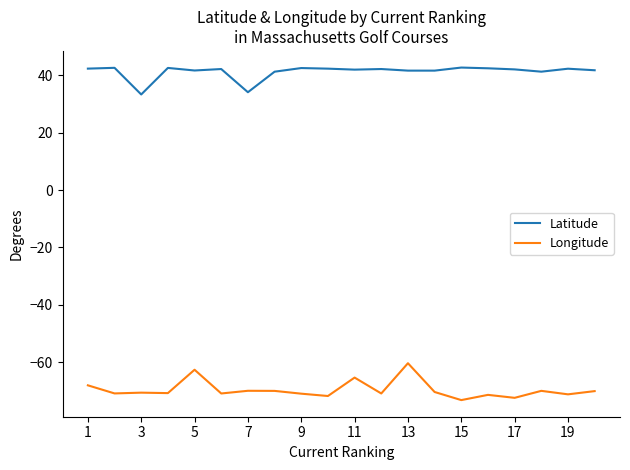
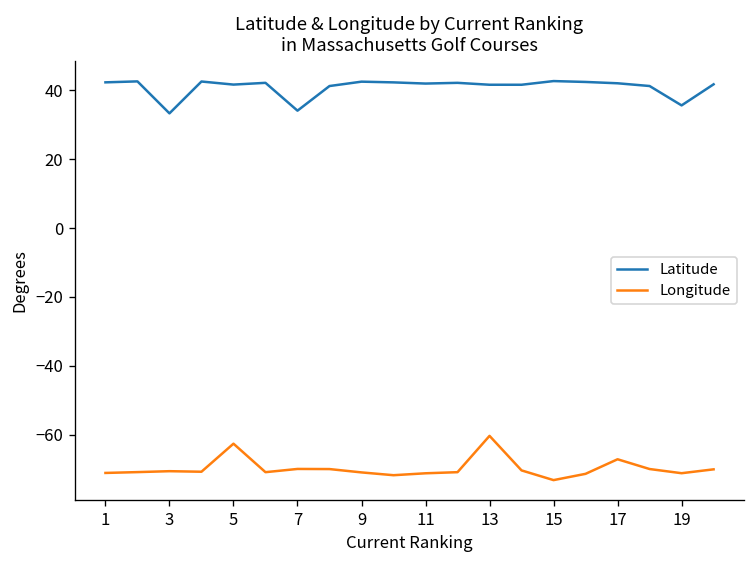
Longitude, 1: -68 -> -71
Longitude, 11: -65 -> -71
Longitude, 17: -72 -> -67
Latitude, 19: 42 -> 36
